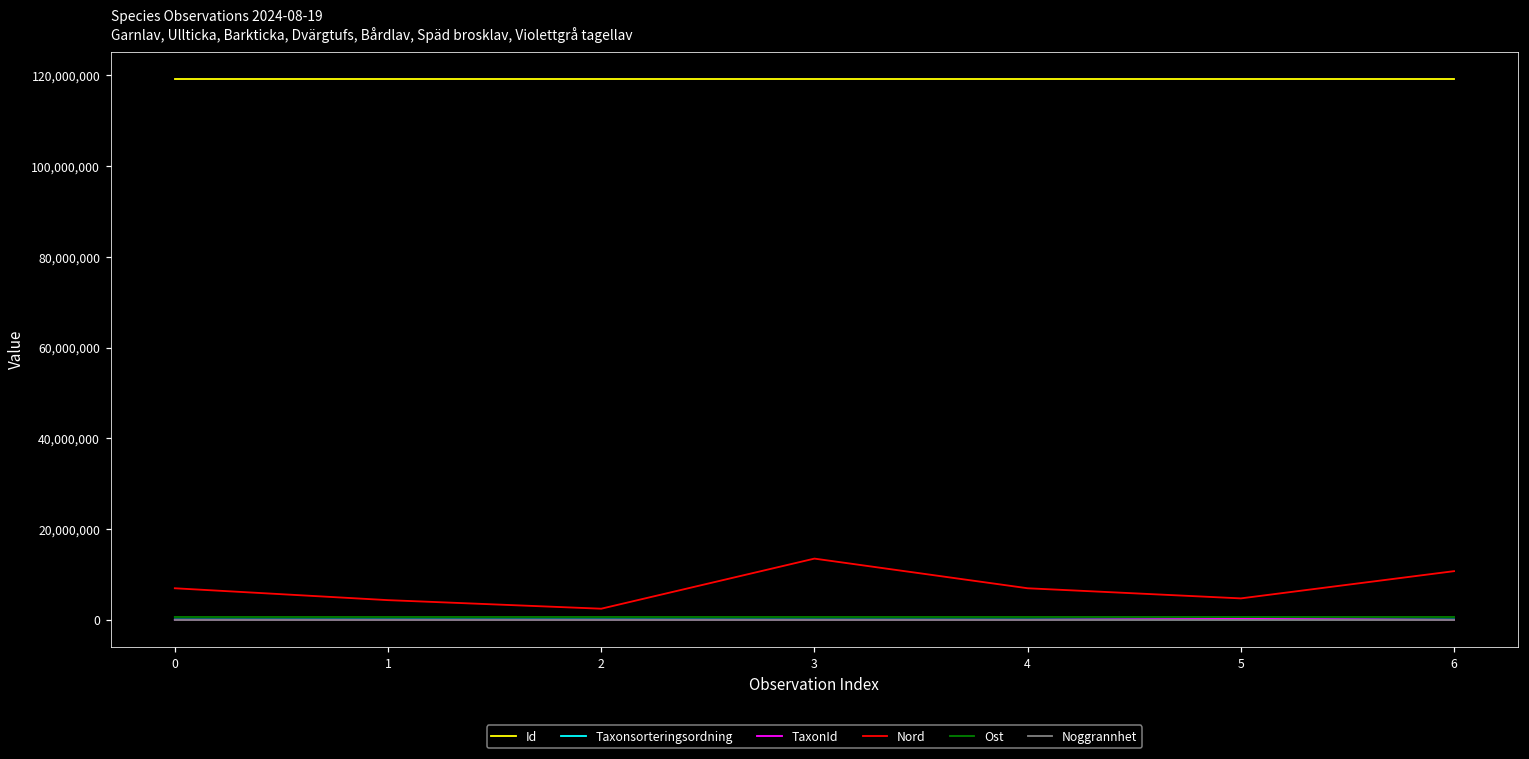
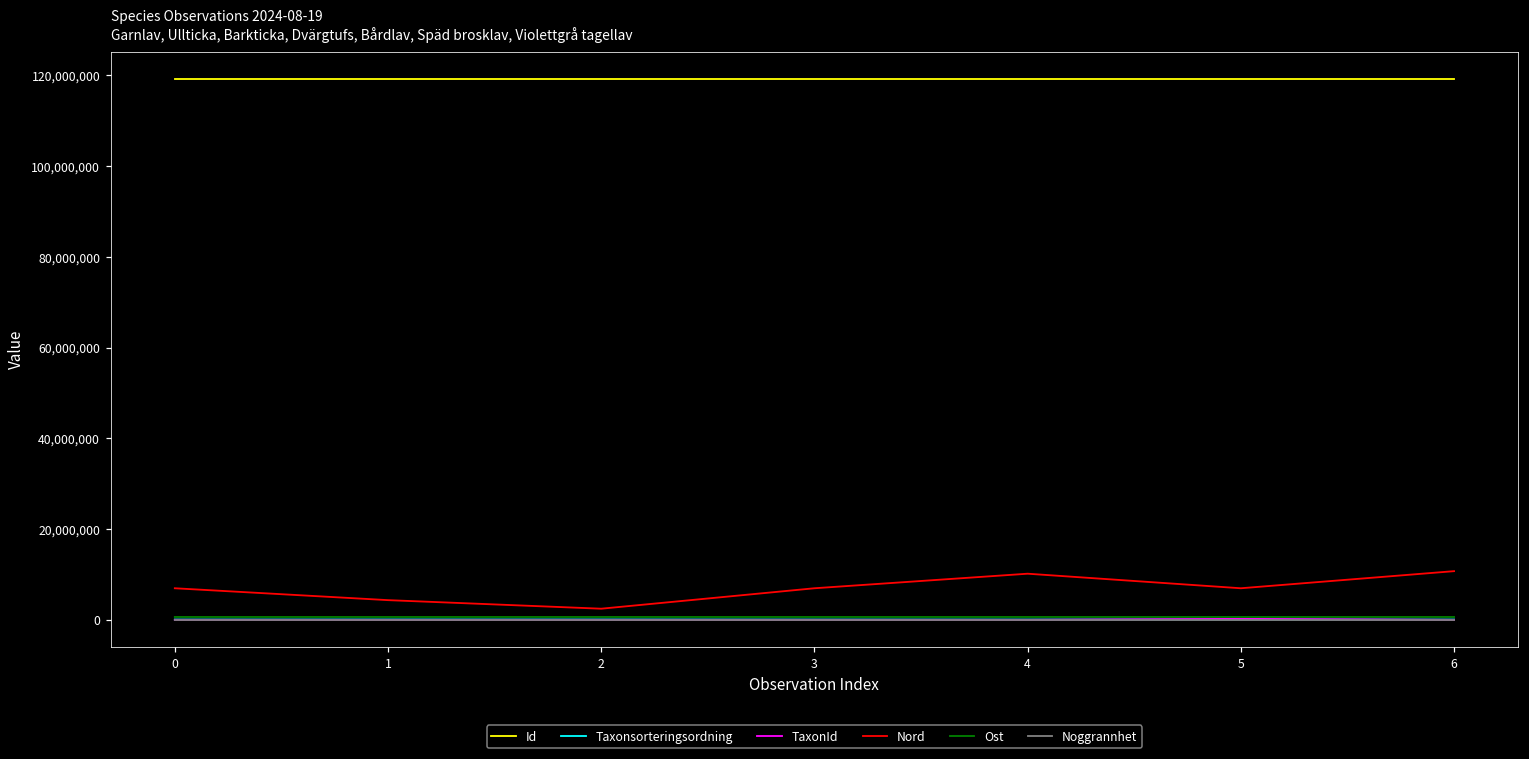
Nord, 3: 13,000,000 -> 7,000,000
Nord, 4: 7,000,000 -> 10,000,000
Nord, 5: 5,000,000 -> 7,000,000
